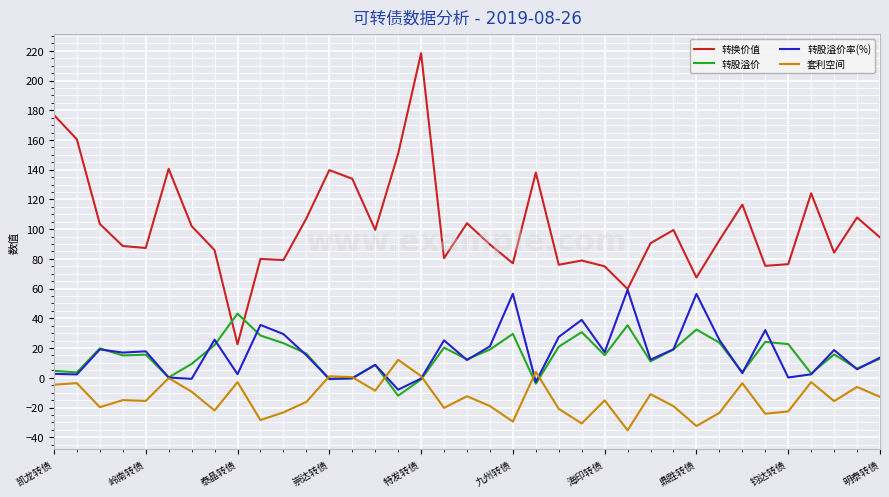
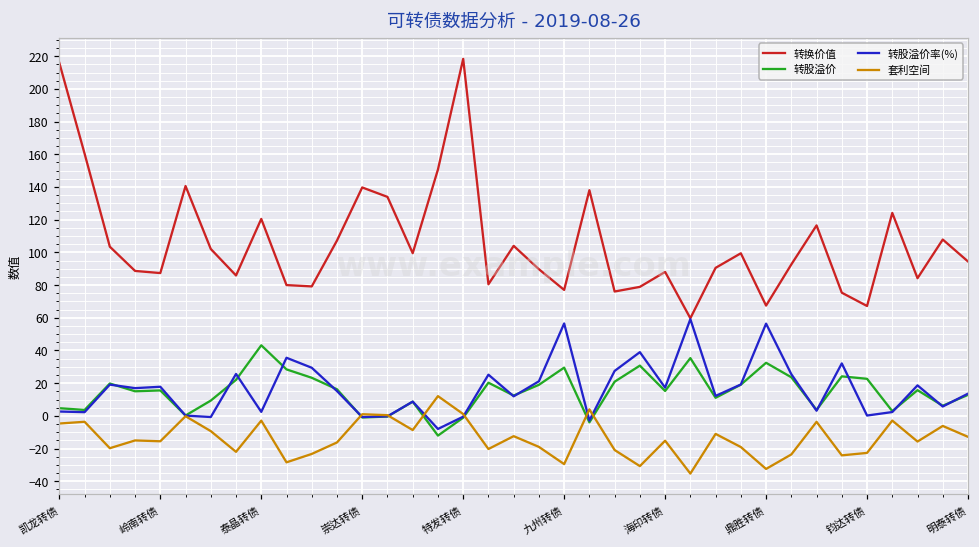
转换价值, 凯龙转债: 177 -> 216
转换价值, 泰晶转债: 23 -> 120
转换价值, 海印转债: 75 -> 88
转换价值, 钧达转债: 76 -> 67
